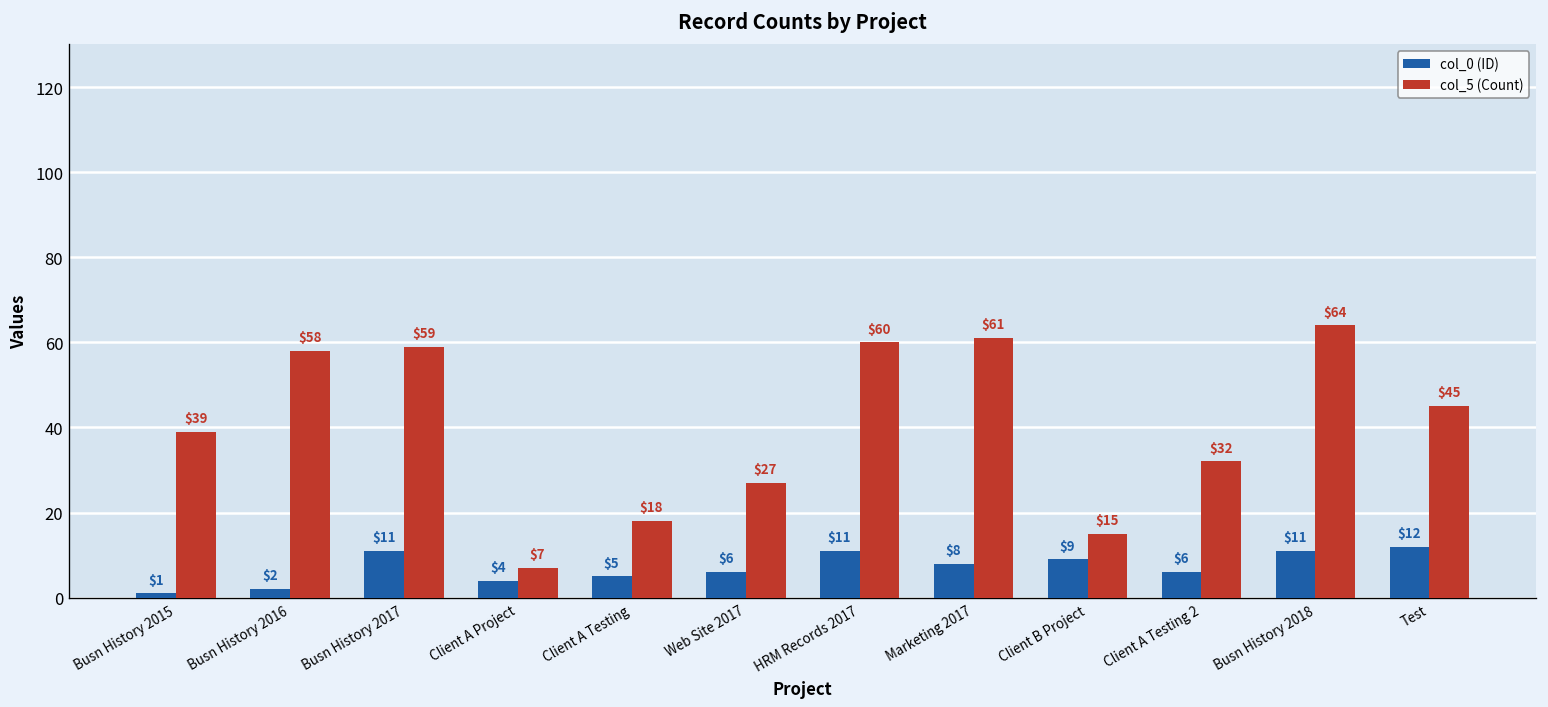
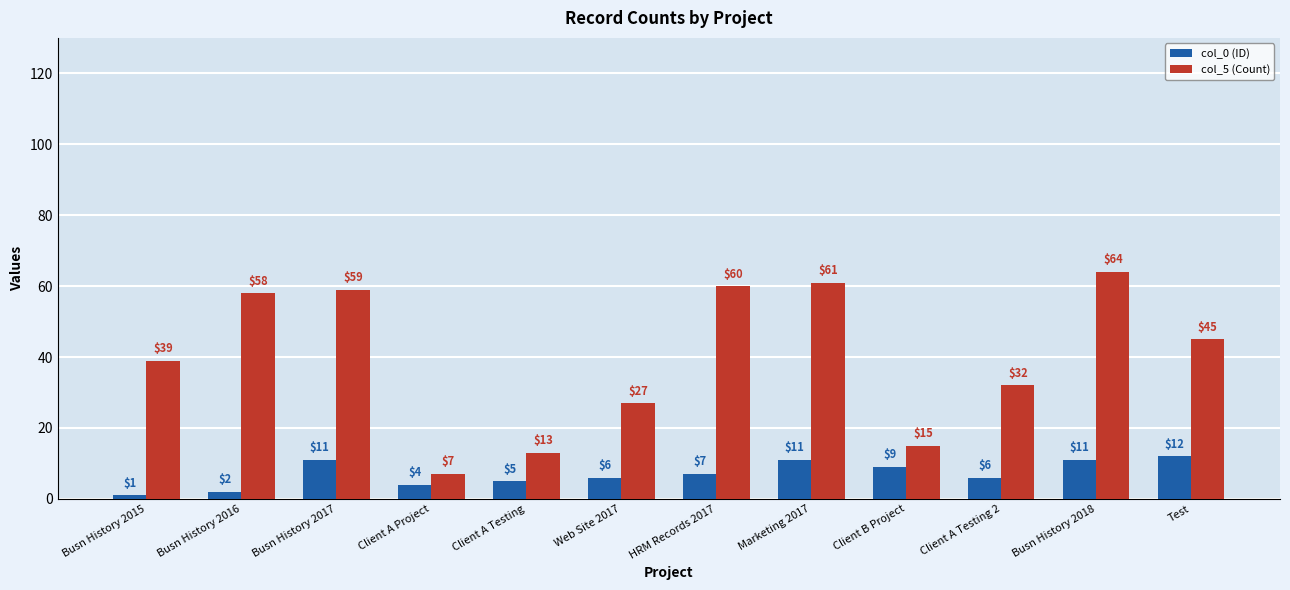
col_5 (Count), Client A Testing: $18 -> $13
col_0 (ID), HRM Records 2017: $11 -> $7
col_0 (ID), Marketing 2017: $8 -> $11
